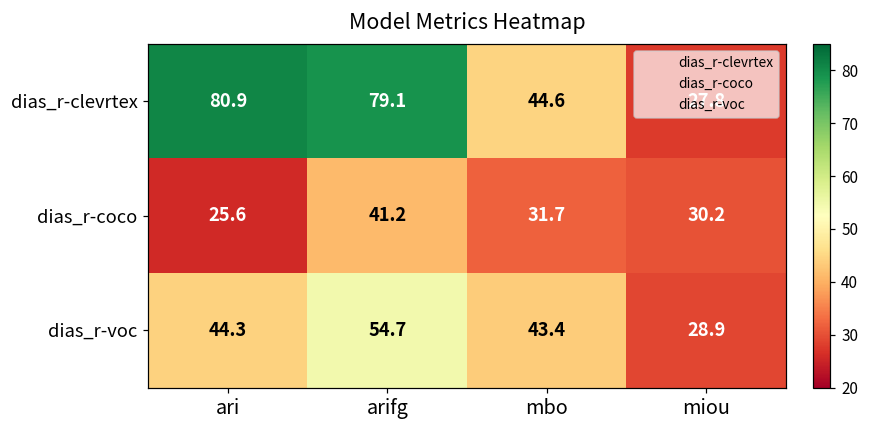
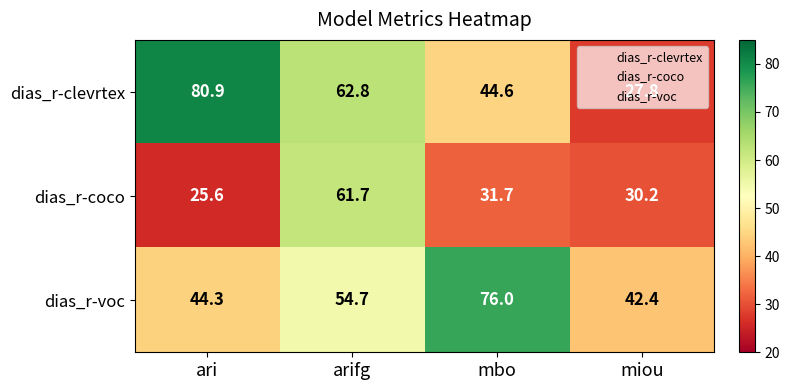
dias_r-clevrtex, arifg: 79.1 -> 62.8
dias_r-coco, arifg: 41.2 -> 61.7
dias_r-voc, mbo: 43.4 -> 76.0
dias_r-voc, miou: 28.9 -> 42.4
